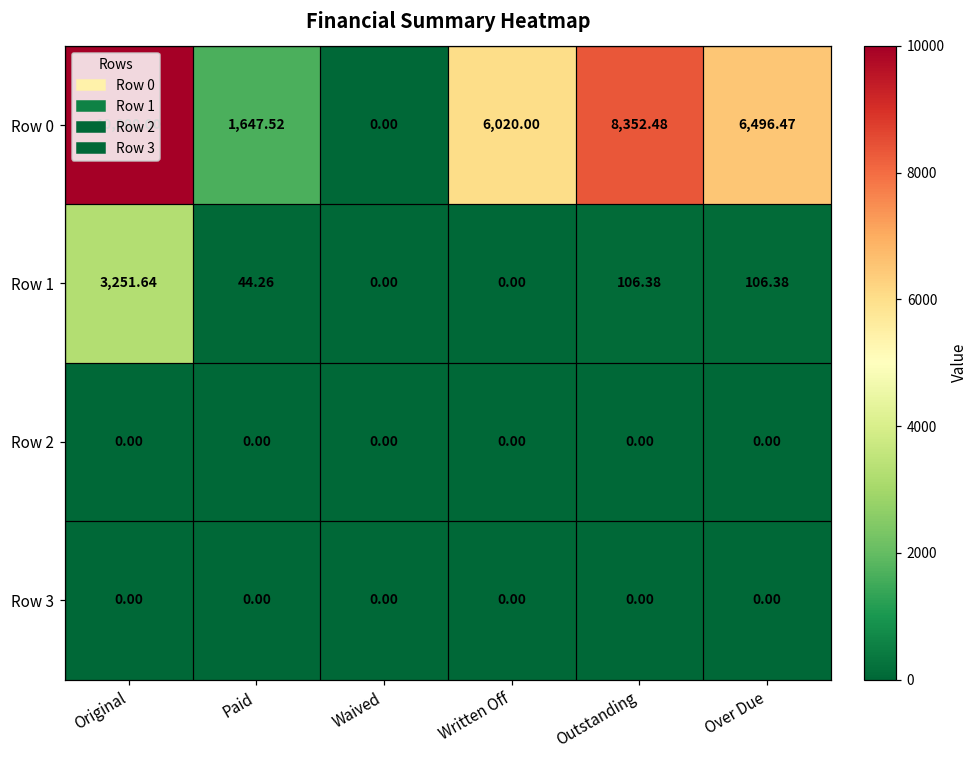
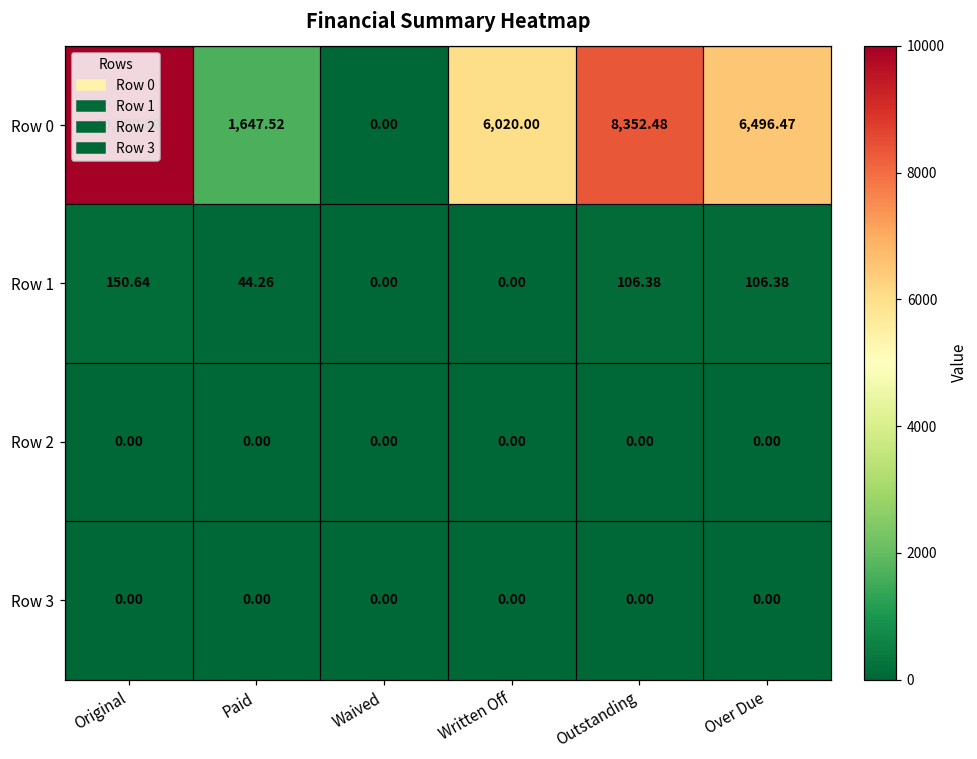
Row 1, Original: 3,251.64 -> 150.64
